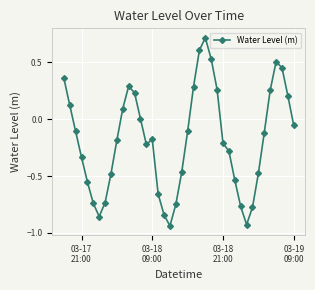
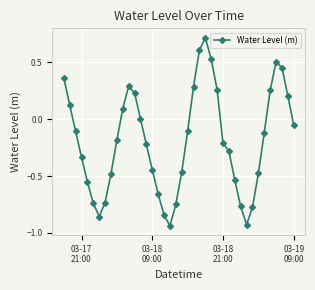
03-18 09:00: -0.18 -> -0.45
